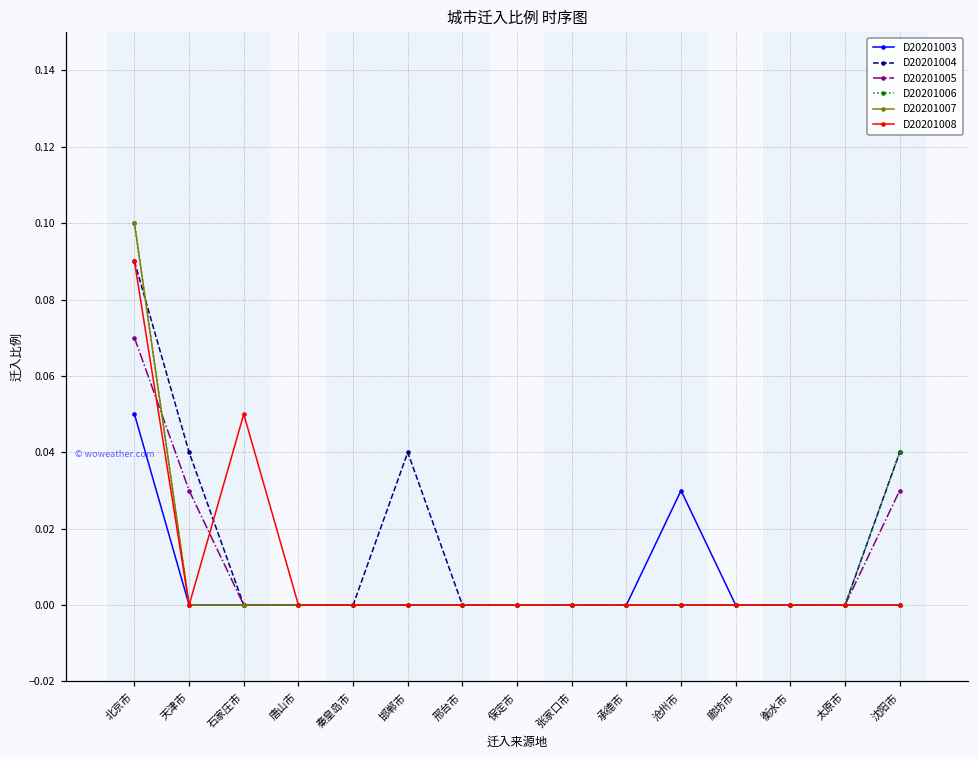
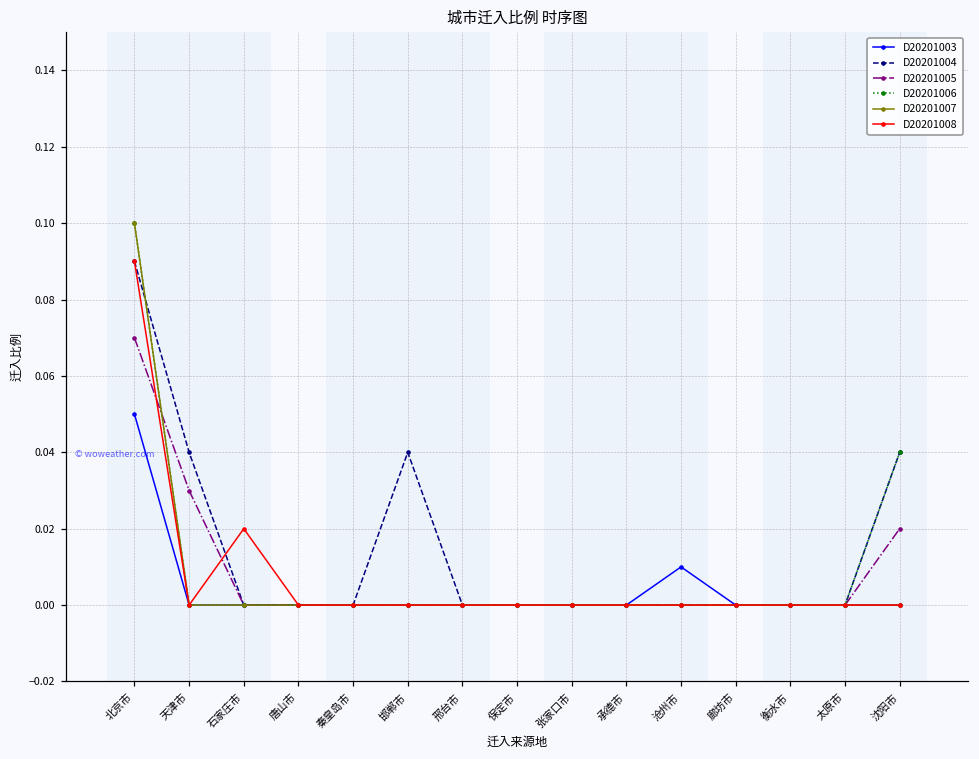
D20201008, 石家庄市: 0.05 -> 0.02
D20201003, 沧州市: 0.03 -> 0.01
D20201005, 沈阳市: 0.03 -> 0.02
